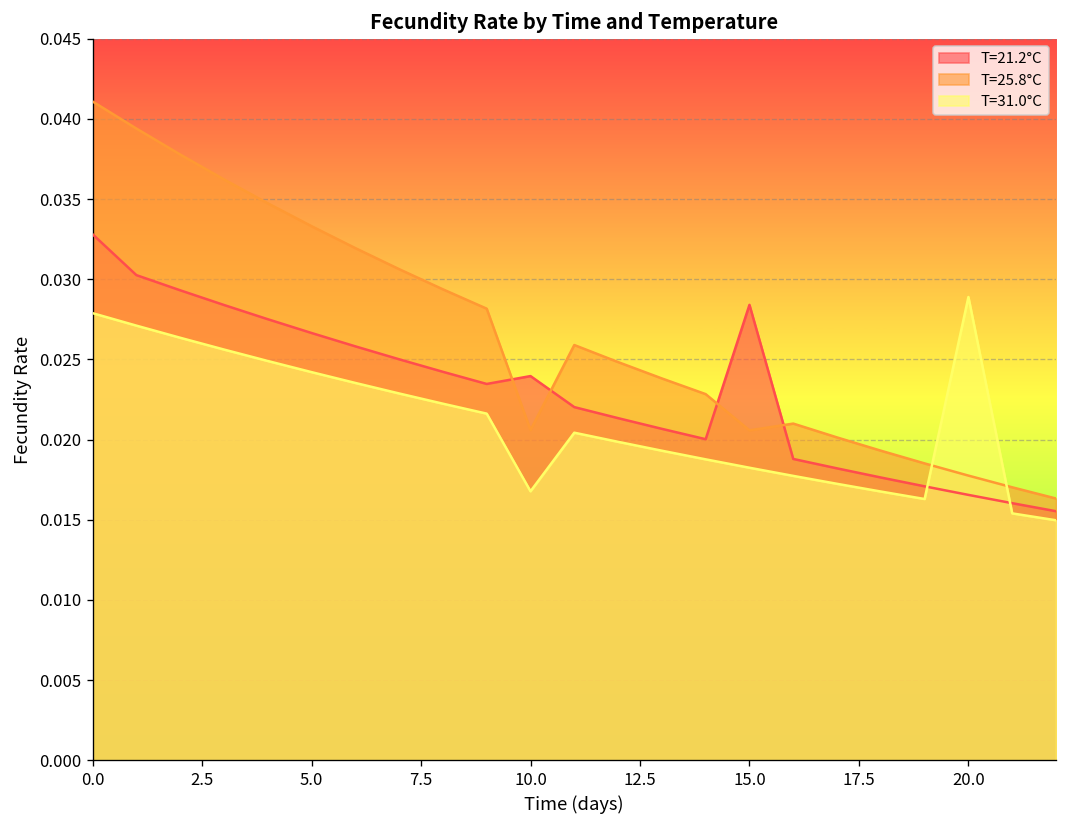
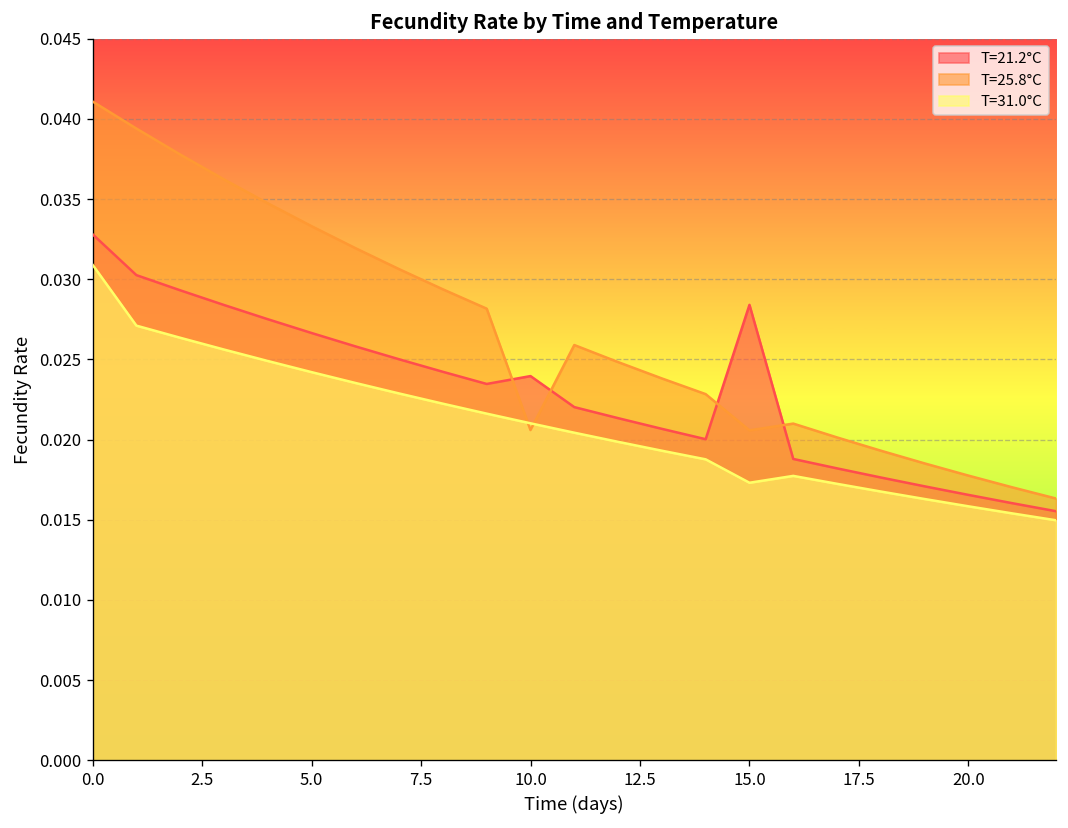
T=31.0°C, 0.0: 0.0279 -> 0.0309
T=31.0°C, 10.0: 0.0168 -> 0.0210
T=31.0°C, 15.0: 0.0182 -> 0.0173
T=31.0°C, 20.0: 0.0289 -> 0.0158
